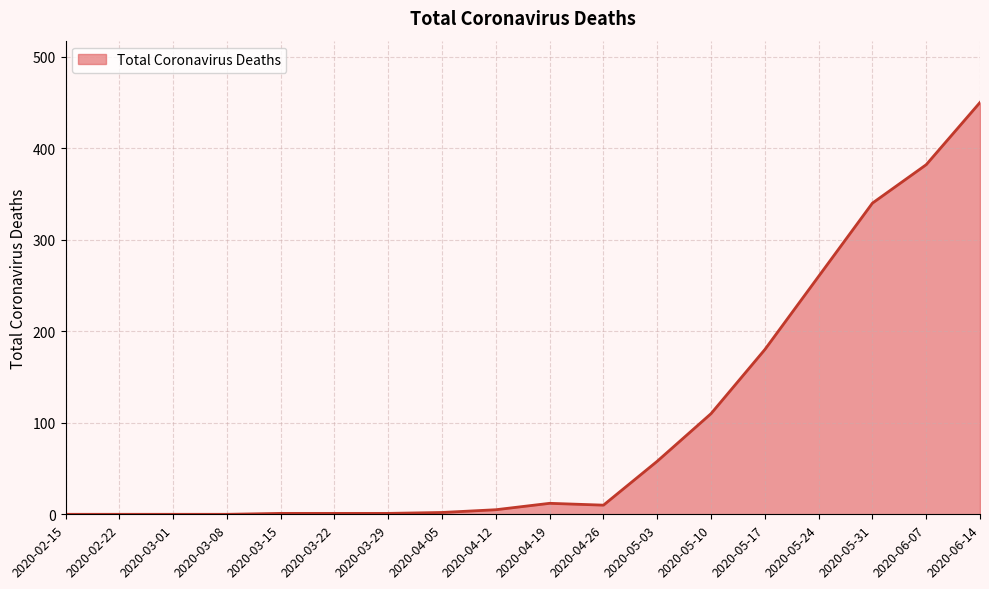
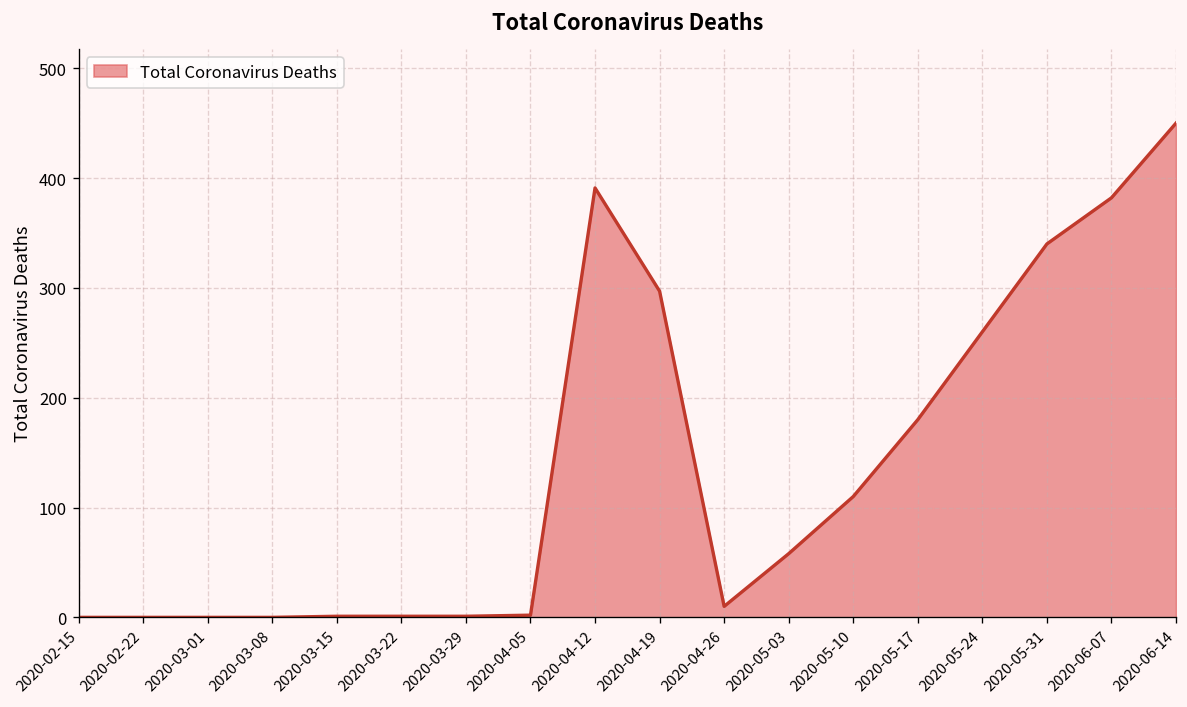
2020-04-12: 10 -> 390
2020-04-19: 10 -> 300
